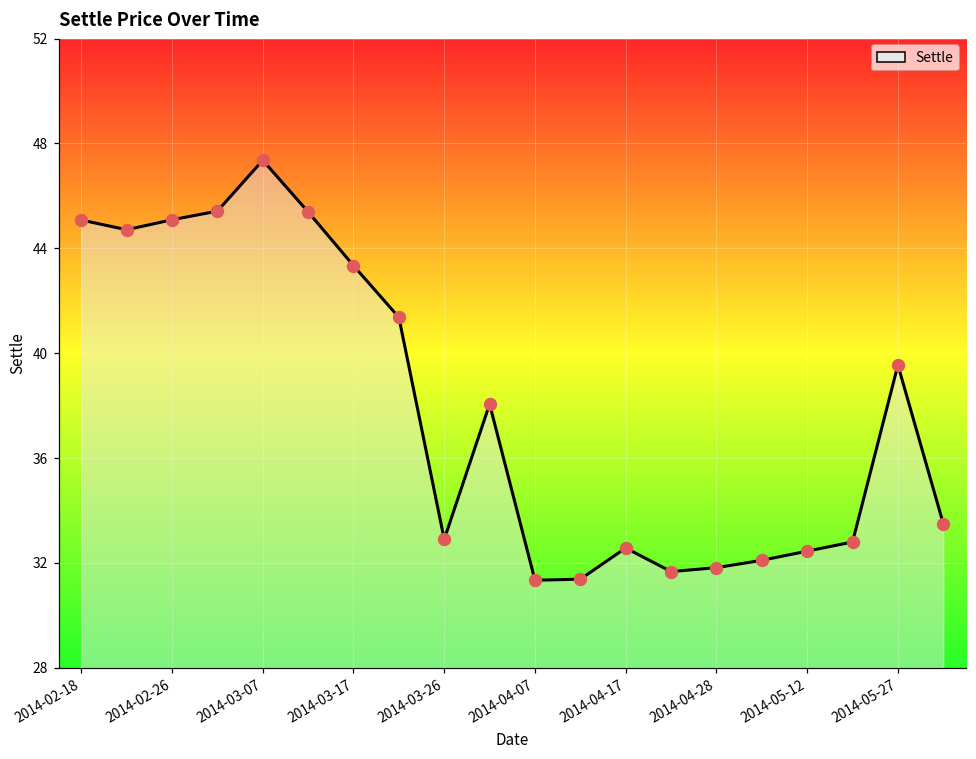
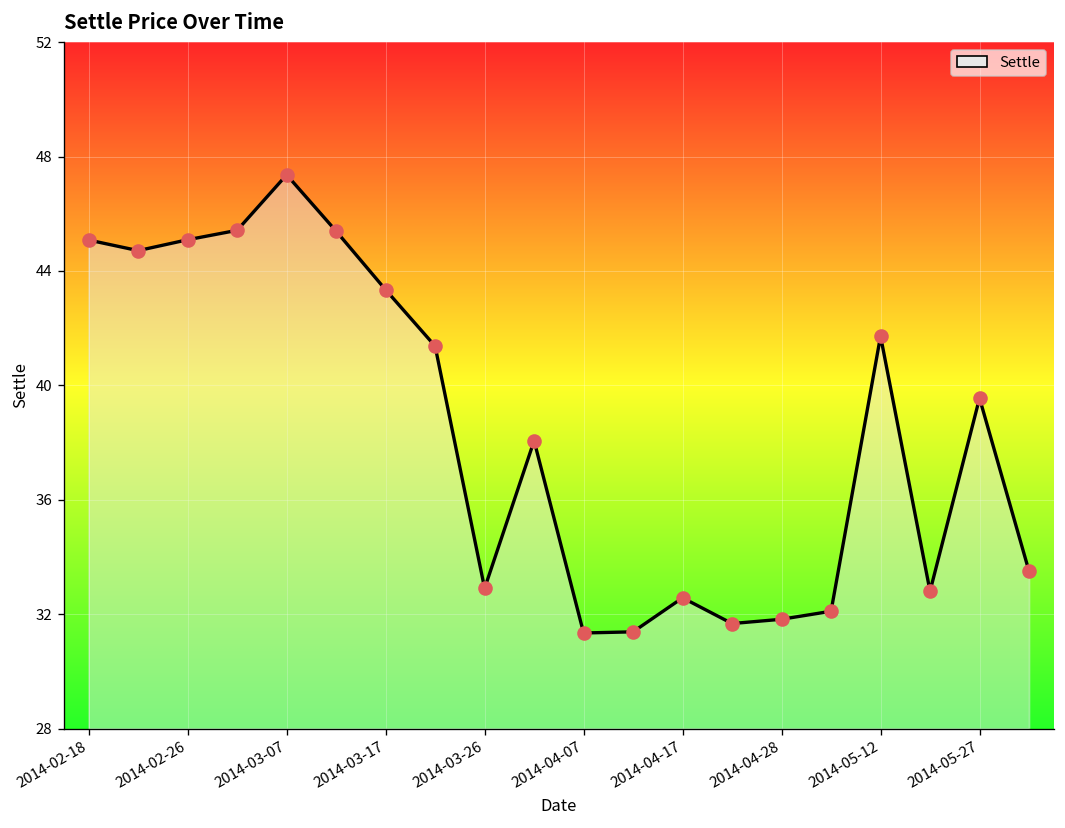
2014-05-12: 32.5 -> 41.7
